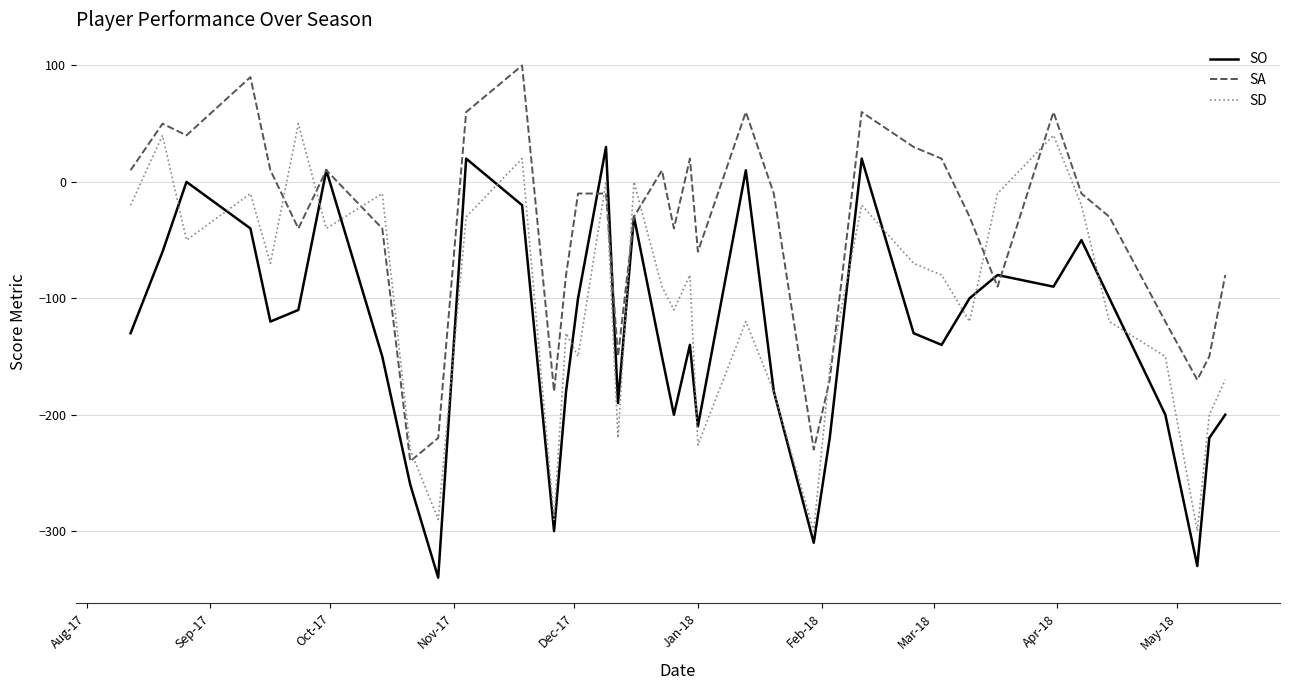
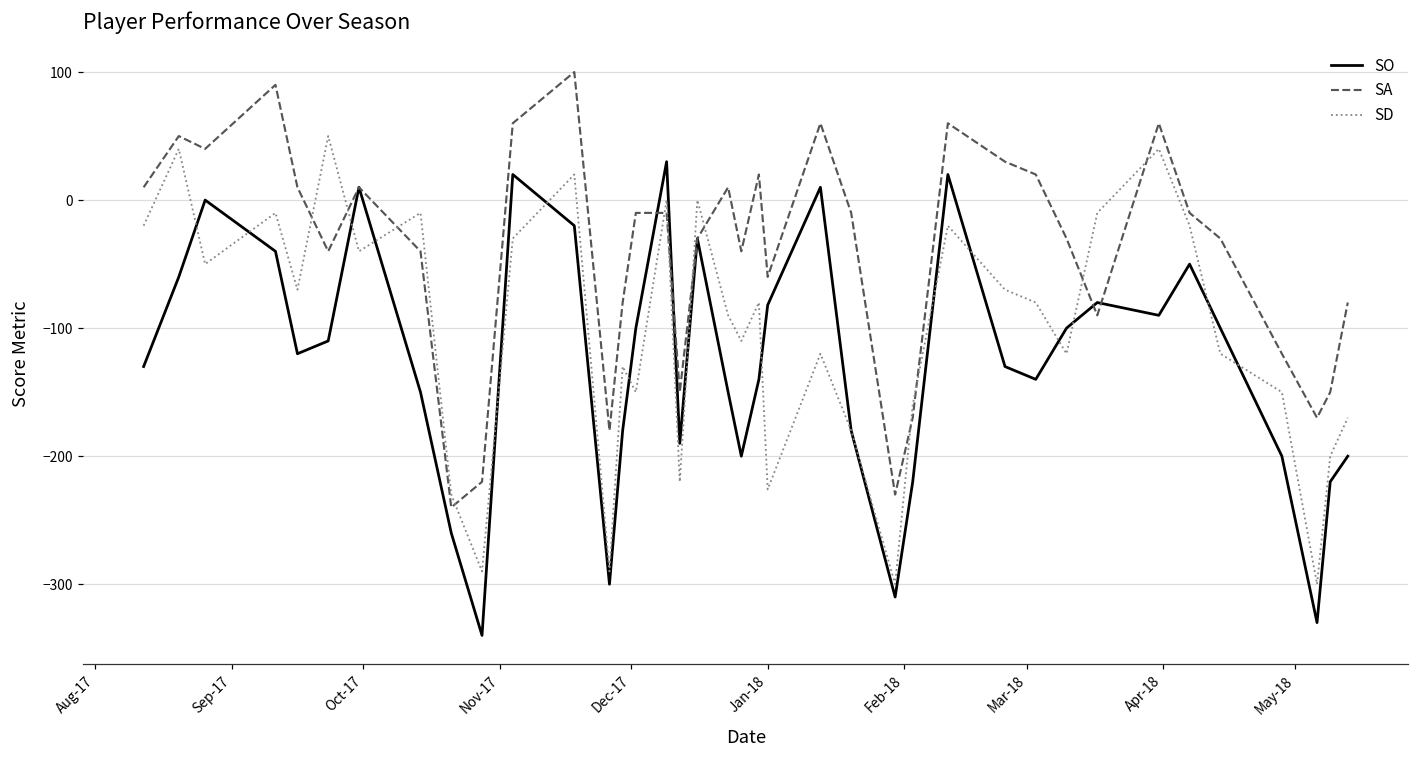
SO, Jan-18: -210 -> -82
